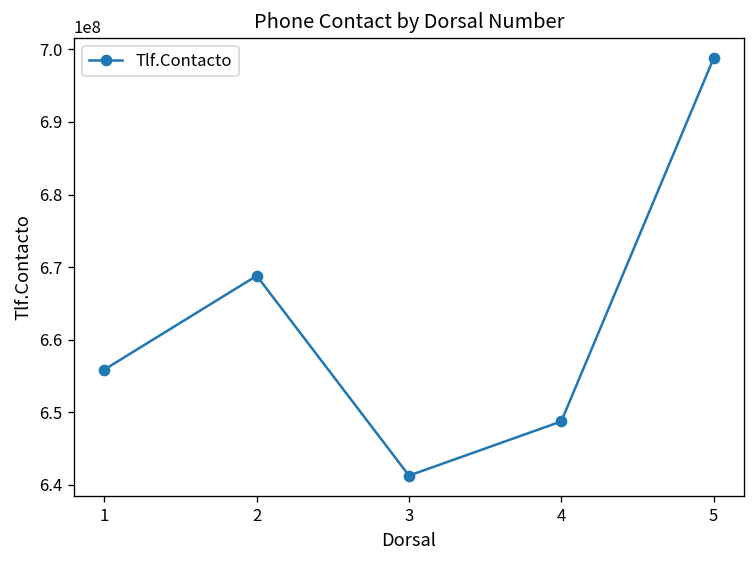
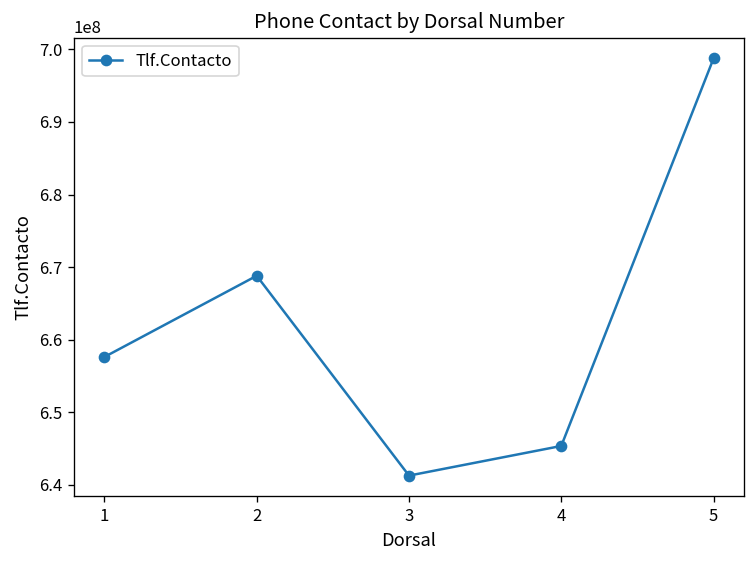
1: 656000000 -> 658000000
4: 649000000 -> 645000000
